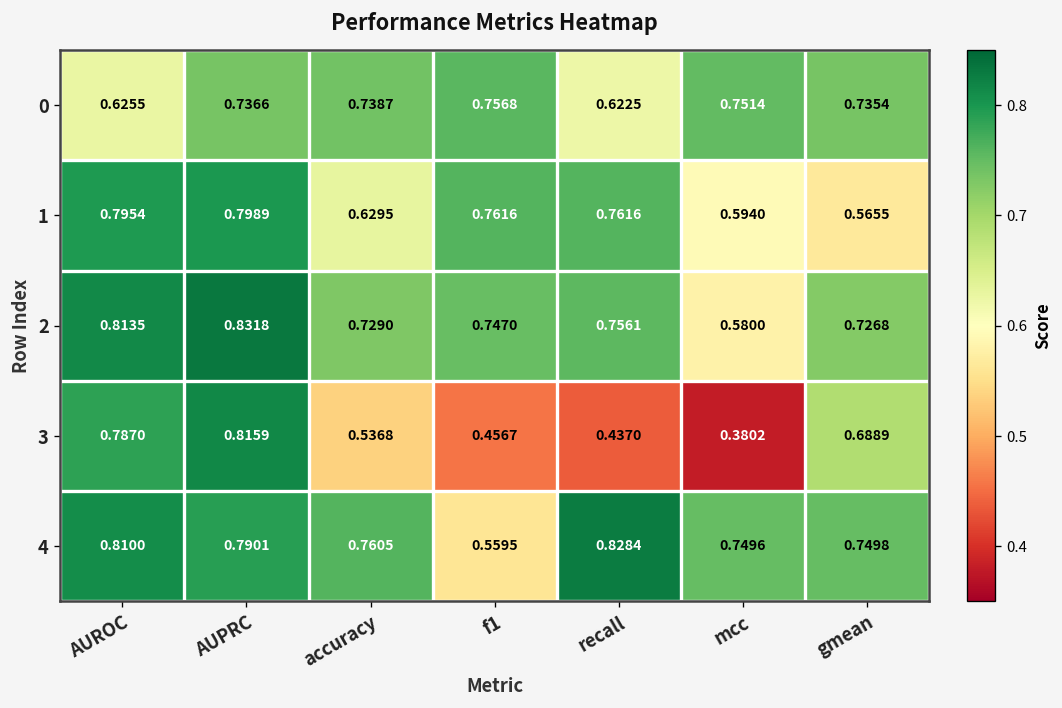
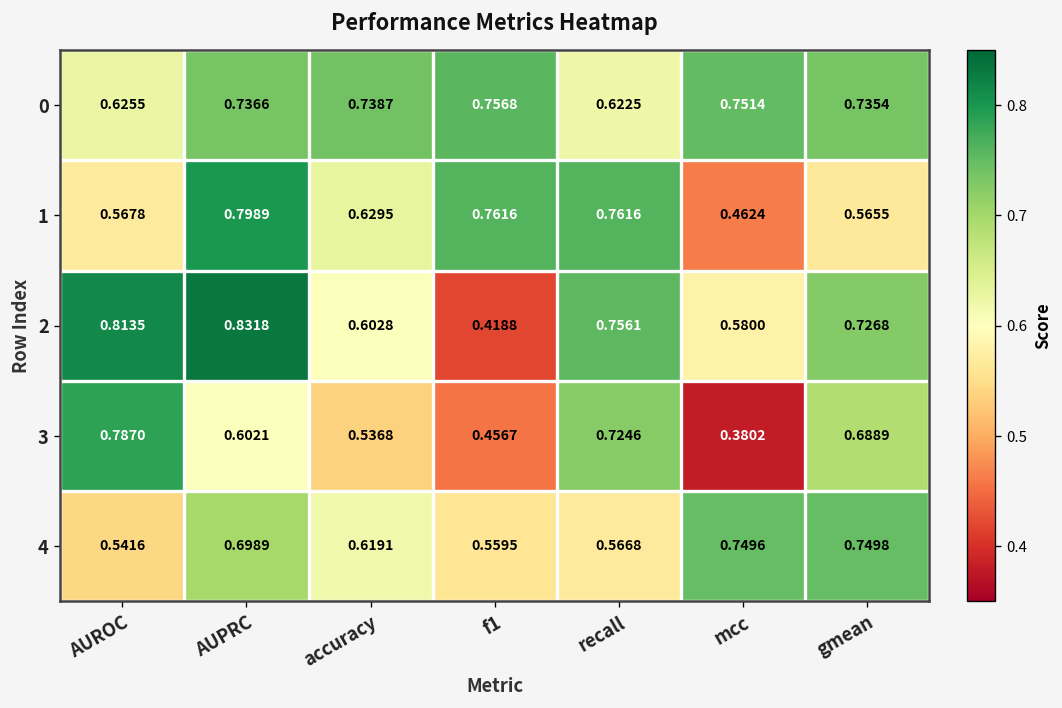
1, AUROC: 0.7954 -> 0.5678
1, mcc: 0.5940 -> 0.4624
2, accuracy: 0.7290 -> 0.6028
2, f1: 0.7470 -> 0.4188
3, AUPRC: 0.8159 -> 0.6021
3, recall: 0.4370 -> 0.7246
4, AUROC: 0.8100 -> 0.5416
4, AUPRC: 0.7901 -> 0.6989
4, accuracy: 0.7605 -> 0.6191
4, recall: 0.8284 -> 0.5668
